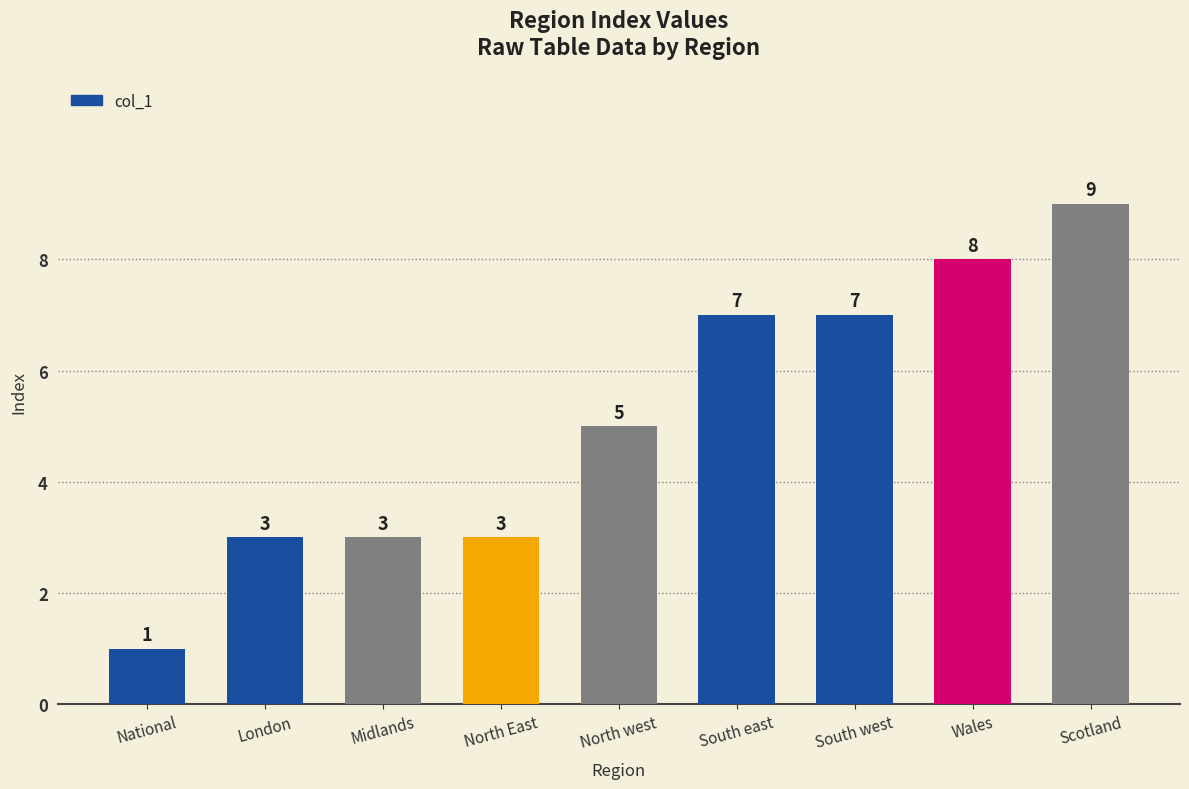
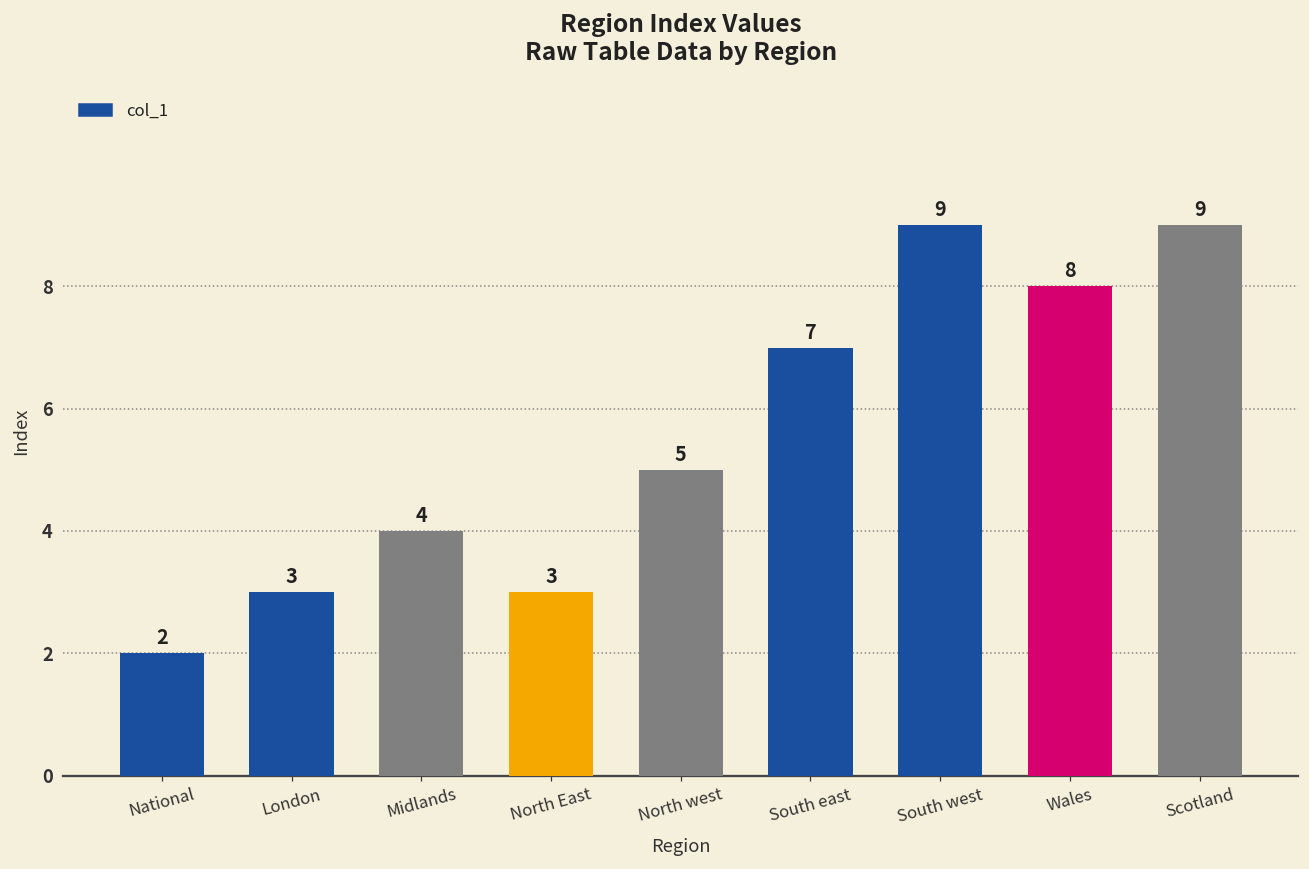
National: 1 -> 2
Midlands: 3 -> 4
South west: 7 -> 9
